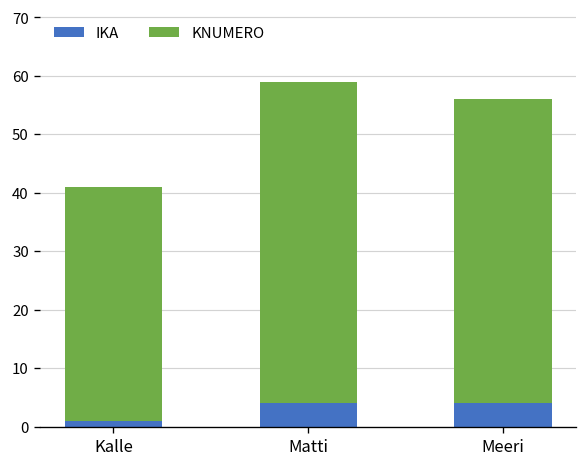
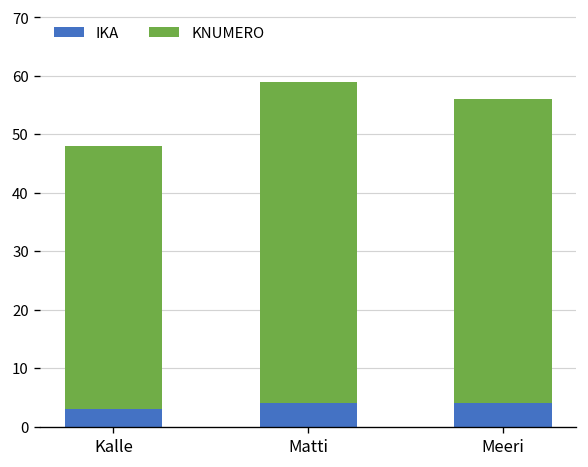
IKA, Kalle: 1 -> 3
KNUMERO, Kalle: 40 -> 45
